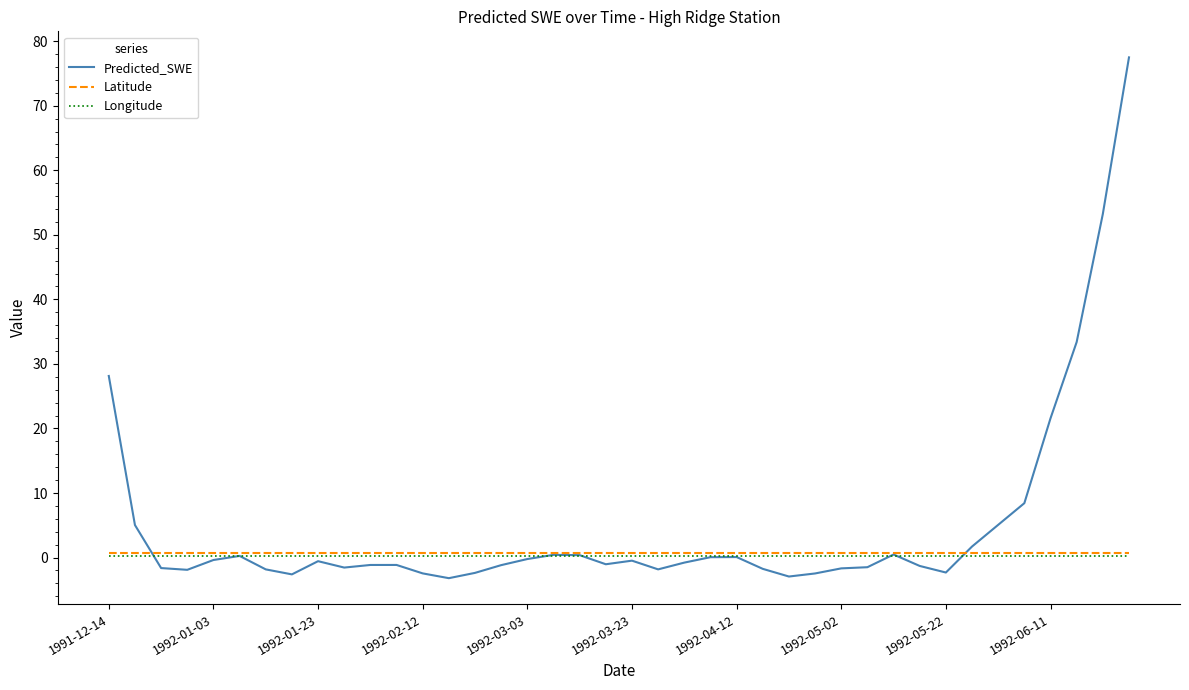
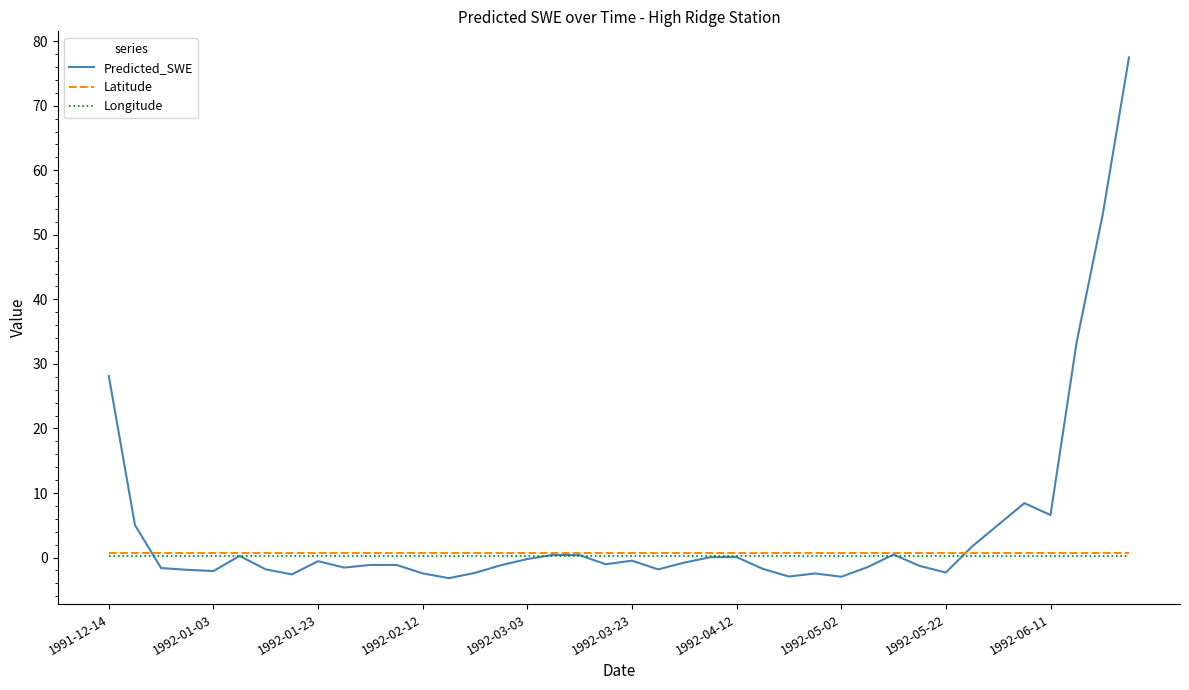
Predicted_SWE, 1992-01-03: 0 -> -2
Predicted_SWE, 1992-05-02: -2 -> -3
Predicted_SWE, 1992-06-11: 22 -> 7
